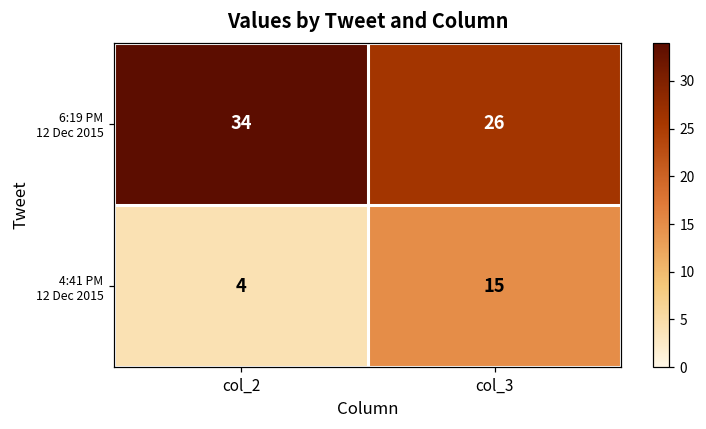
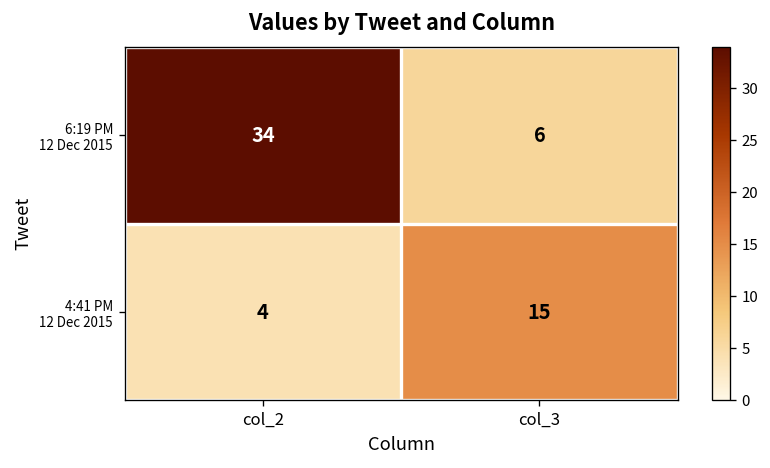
6:19 PM 12 Dec 2015, col_3: 26 -> 6
